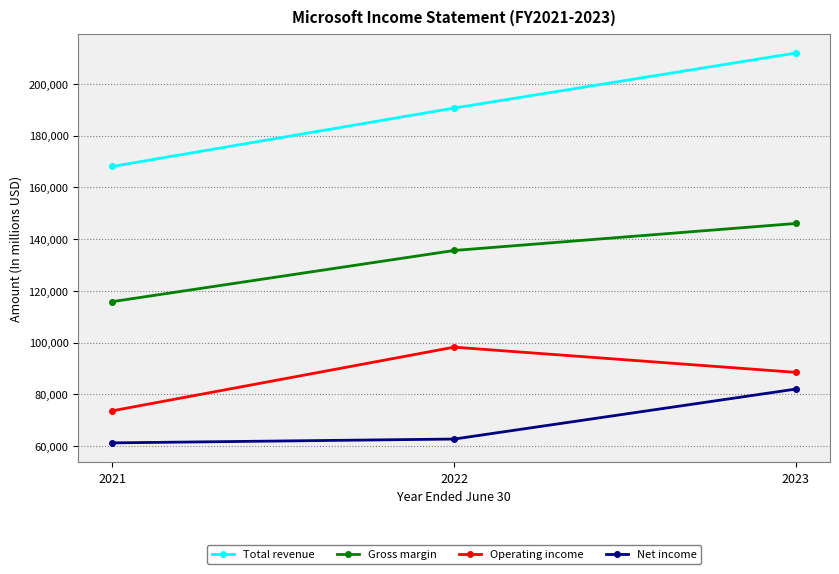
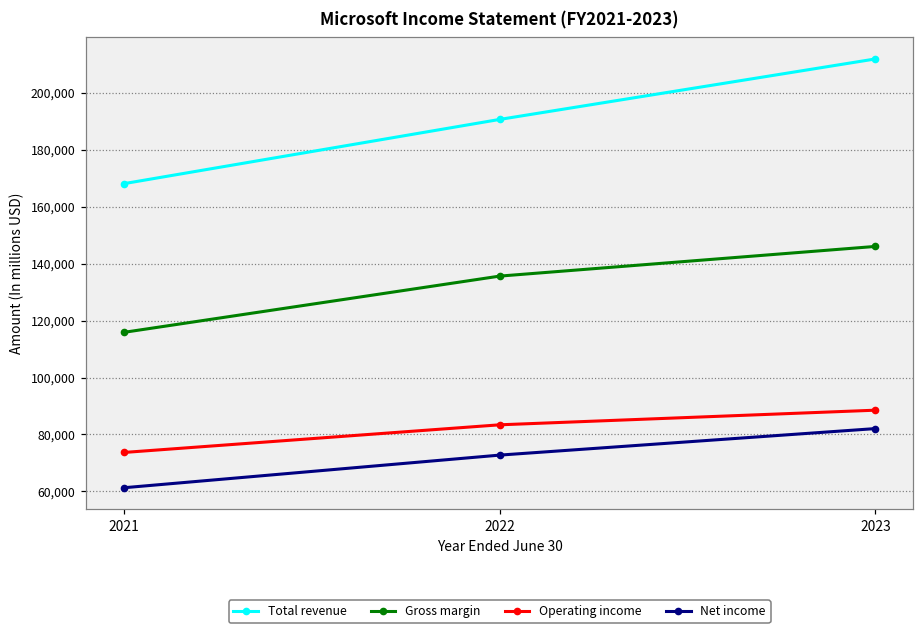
Operating income, 2022: 98,000 -> 83,000
Net income, 2022: 63,000 -> 73,000
